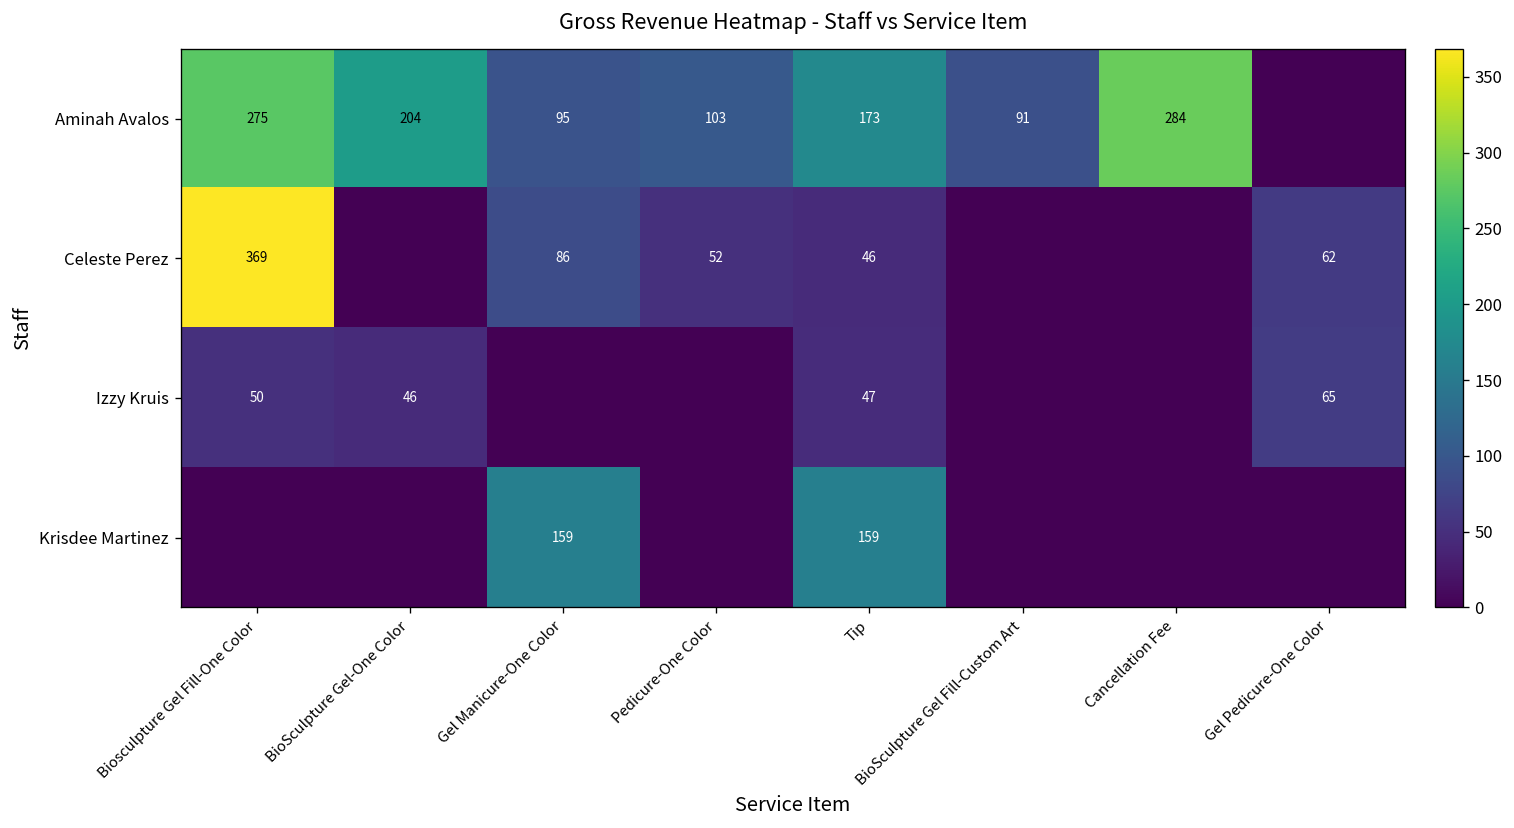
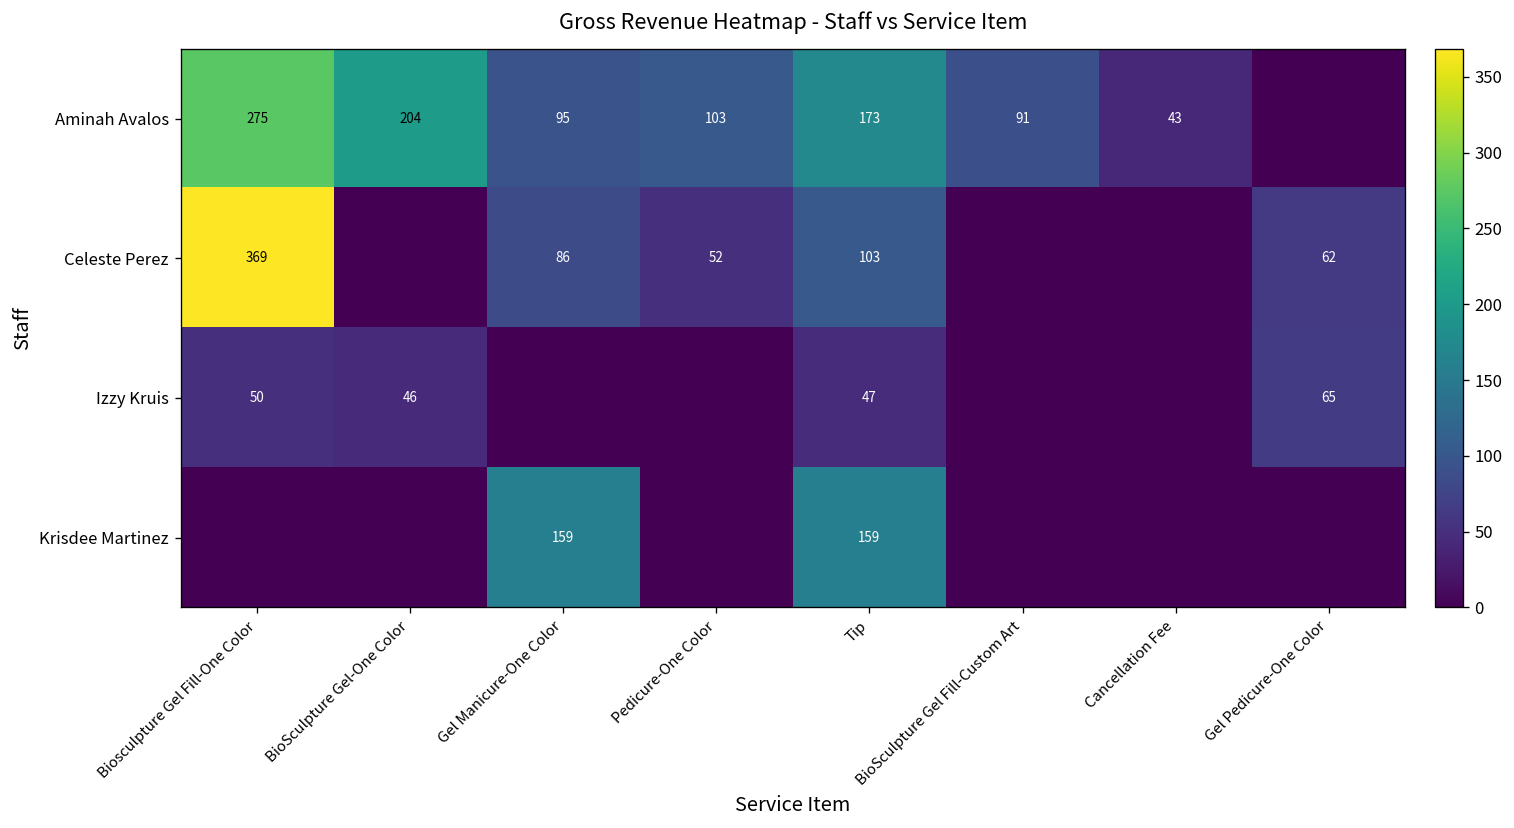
Aminah Avalos, Cancellation Fee: 284 -> 43
Celeste Perez, Tip: 46 -> 103
